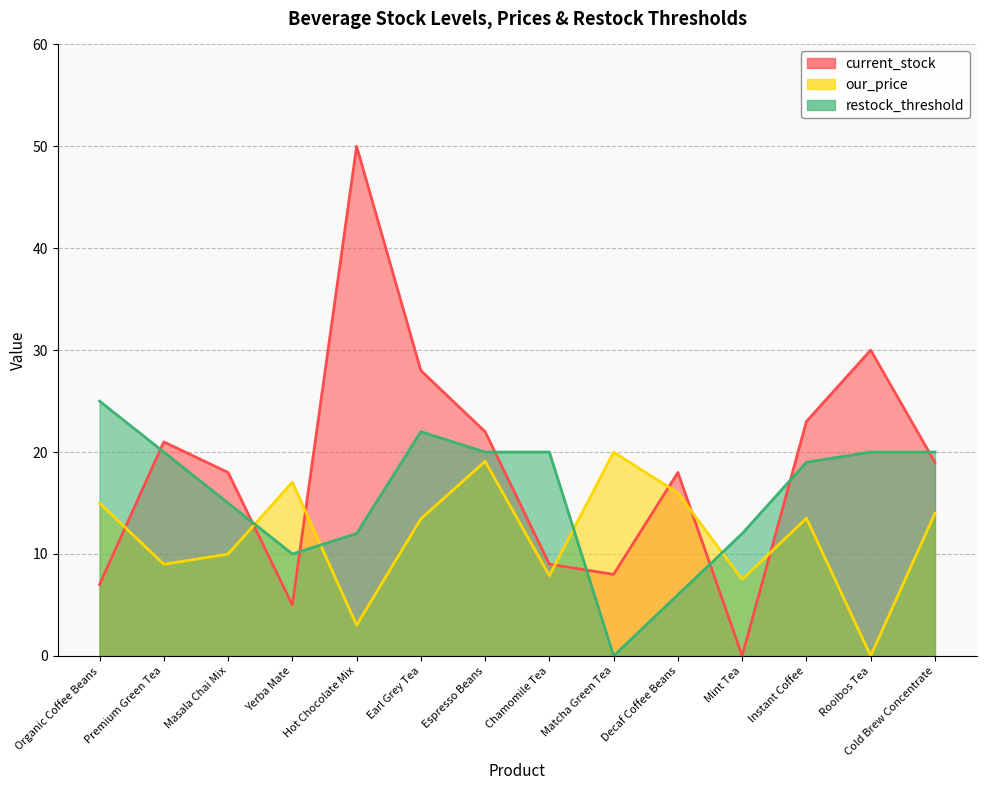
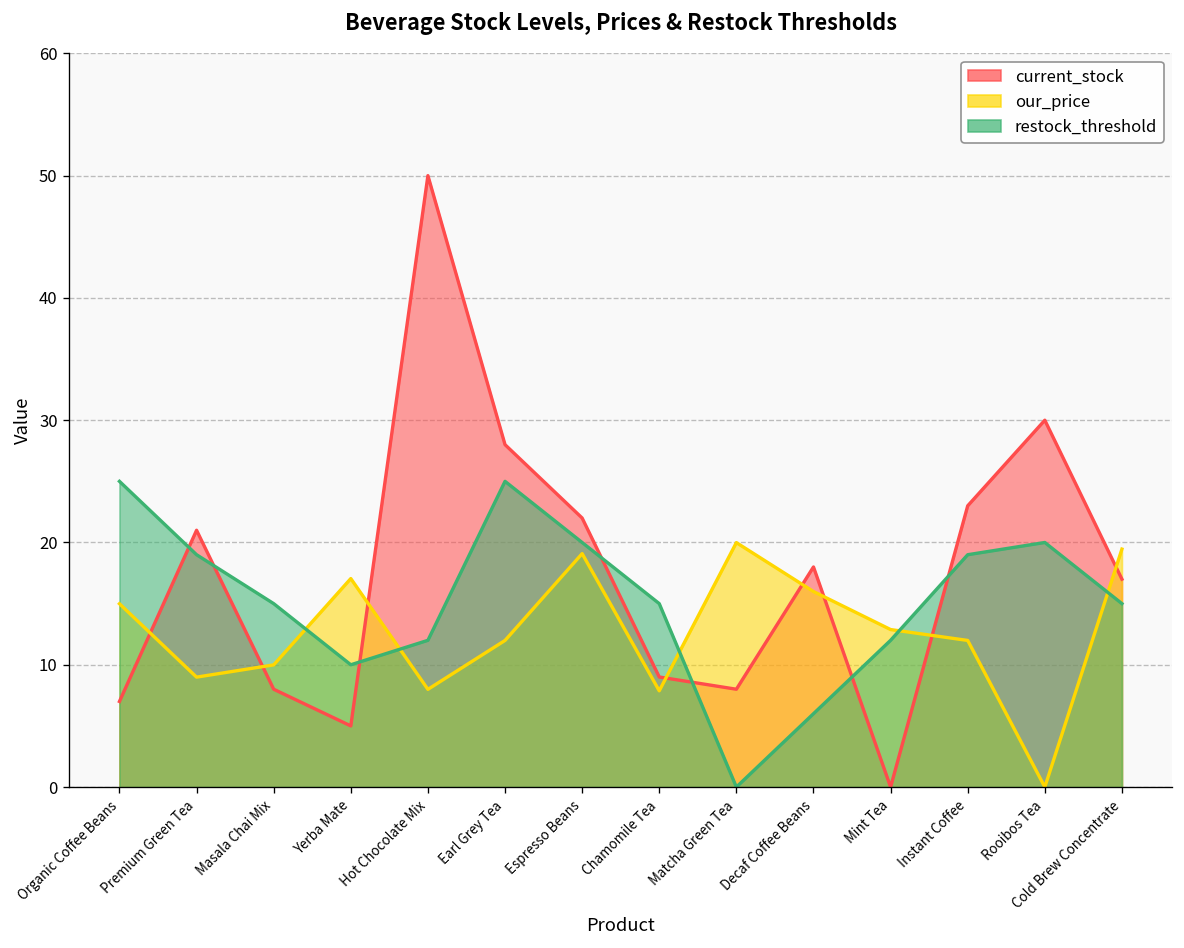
restock_threshold, Premium Green Tea: 20 -> 19
current_stock, Masala Chai Mix: 18 -> 8
our_price, Hot Chocolate Mix: 3.0 -> 8.0
our_price, Earl Grey Tea: 13.5 -> 12.0
restock_threshold, Earl Grey Tea: 22 -> 25
restock_threshold, Chamomile Tea: 20 -> 15
our_price, Mint Tea: 7.5 -> 12.9
our_price, Instant Coffee: 13.5 -> 12.0
current_stock, Cold Brew Concentrate: 19 -> 17
our_price, Cold Brew Concentrate: 14.0 -> 19.5
restock_threshold, Cold Brew Concentrate: 20 -> 15
